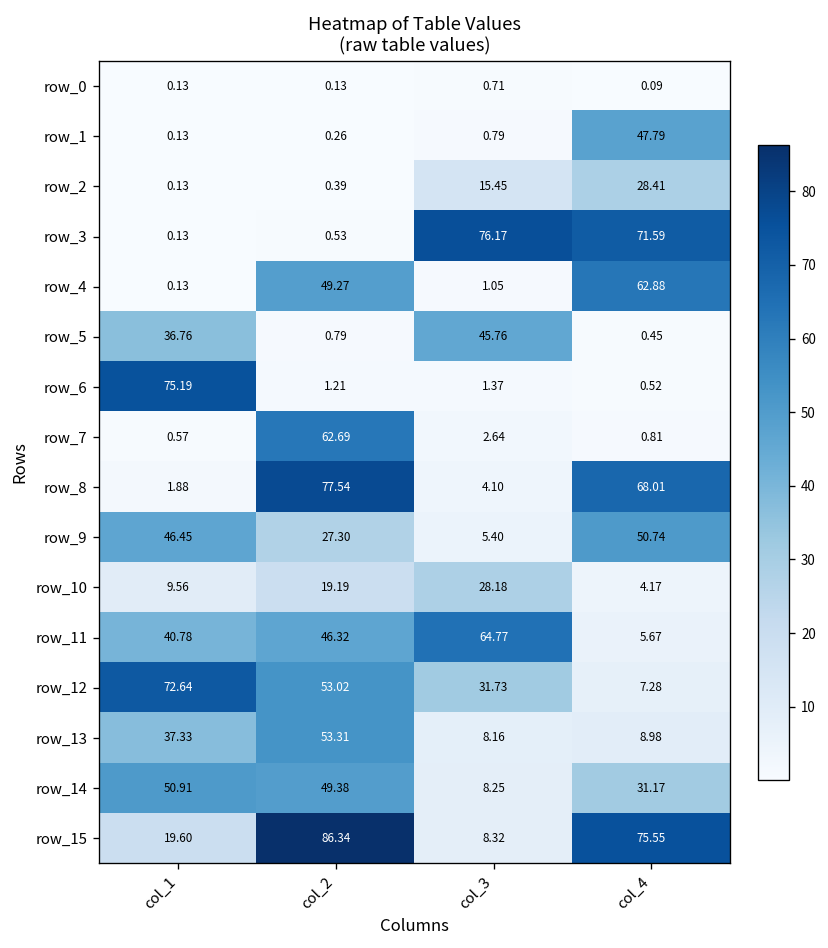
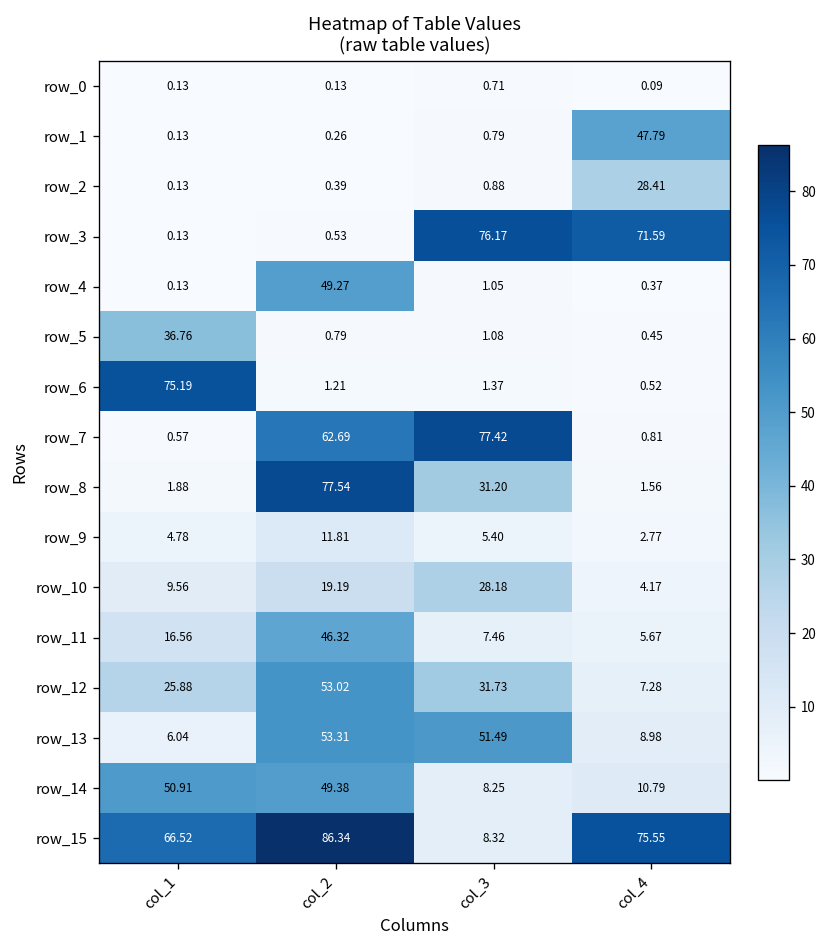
row_2, col_3: 15.45 -> 0.88
row_4, col_4: 62.88 -> 0.37
row_5, col_3: 45.76 -> 1.08
row_7, col_3: 2.64 -> 77.42
row_8, col_3: 4.10 -> 31.20
row_8, col_4: 68.01 -> 1.56
row_9, col_1: 46.45 -> 4.78
row_9, col_2: 27.30 -> 11.81
row_9, col_4: 50.74 -> 2.77
row_11, col_1: 40.78 -> 16.56
row_11, col_3: 64.77 -> 7.46
row_12, col_1: 72.64 -> 25.88
row_13, col_1: 37.33 -> 6.04
row_13, col_3: 8.16 -> 51.49
row_14, col_4: 31.17 -> 10.79
row_15, col_1: 19.60 -> 66.52
